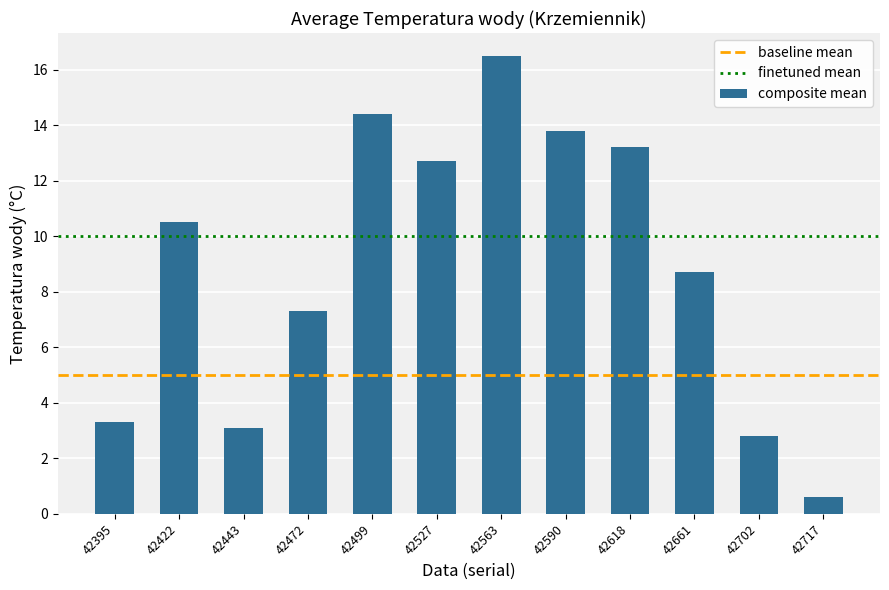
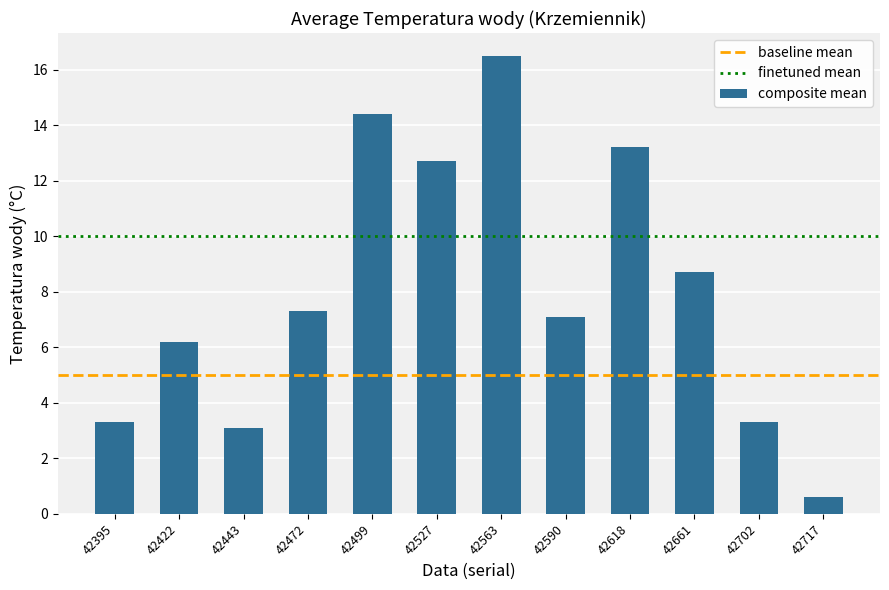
42422: 10.5 -> 6.2
42590: 13.8 -> 7.1
42702: 2.8 -> 3.3
